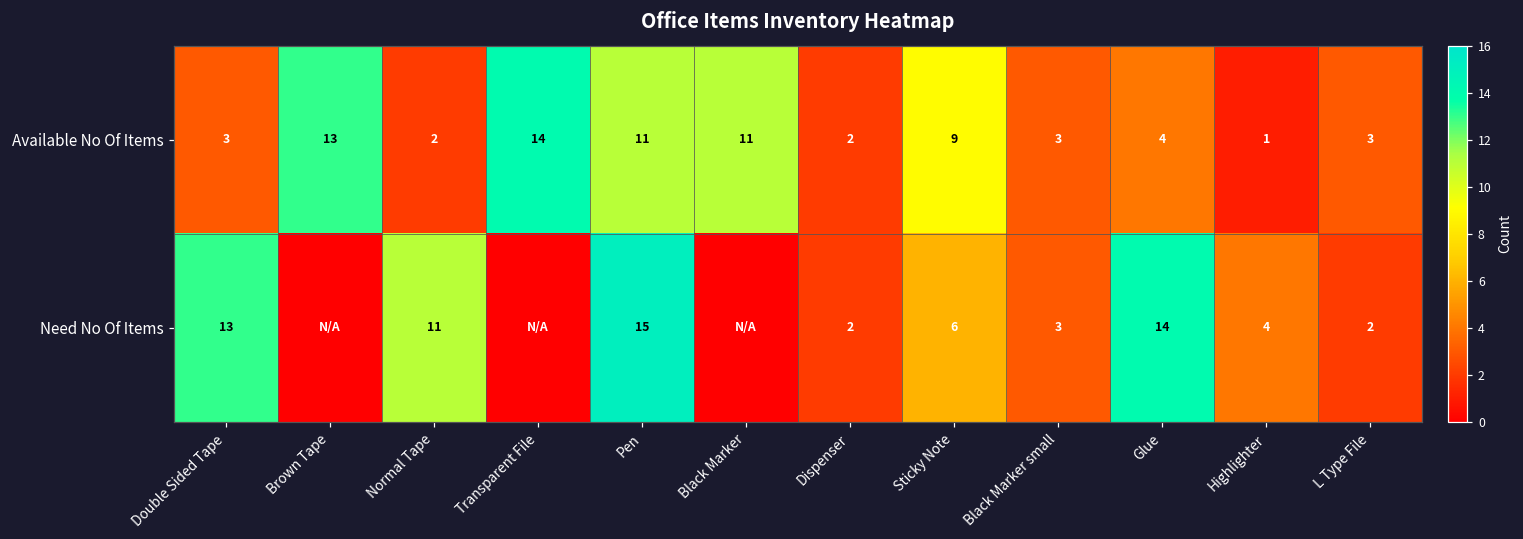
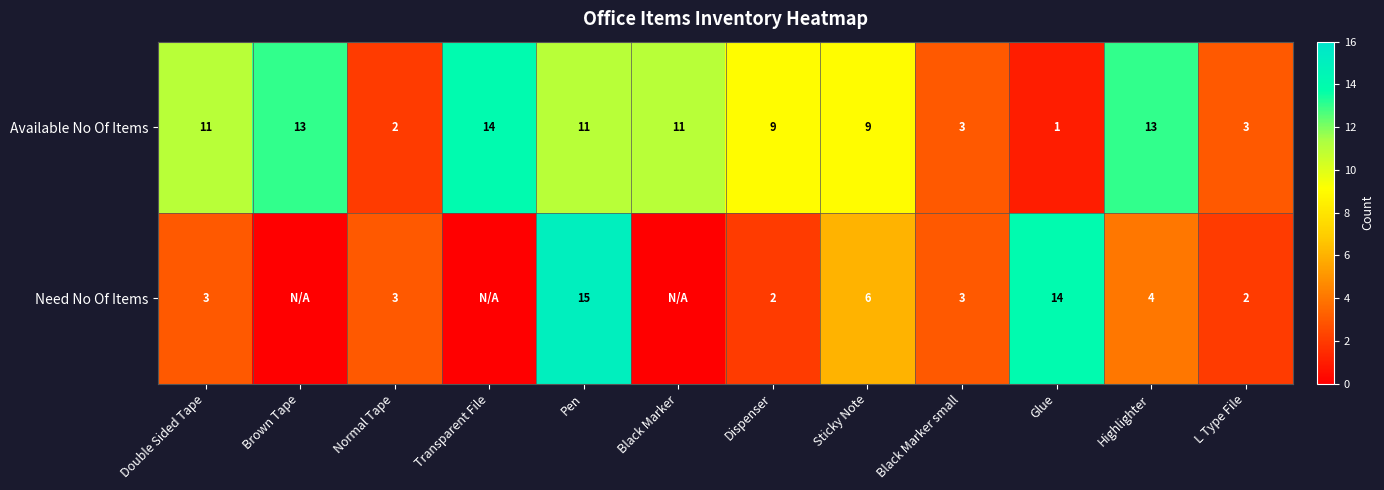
Available No Of Items, Double Sided Tape: 3 -> 11
Available No Of Items, Dispenser: 2 -> 9
Available No Of Items, Glue: 4 -> 1
Available No Of Items, Highlighter: 1 -> 13
Need No Of Items, Double Sided Tape: 13 -> 3
Need No Of Items, Normal Tape: 11 -> 3
